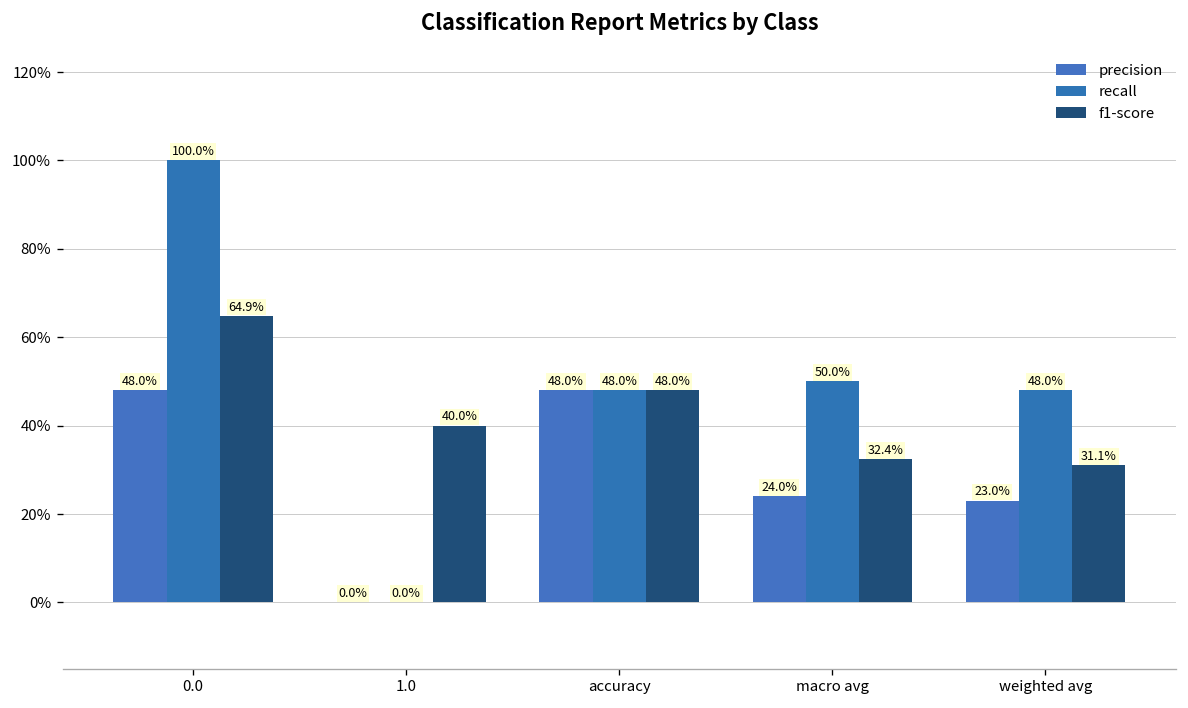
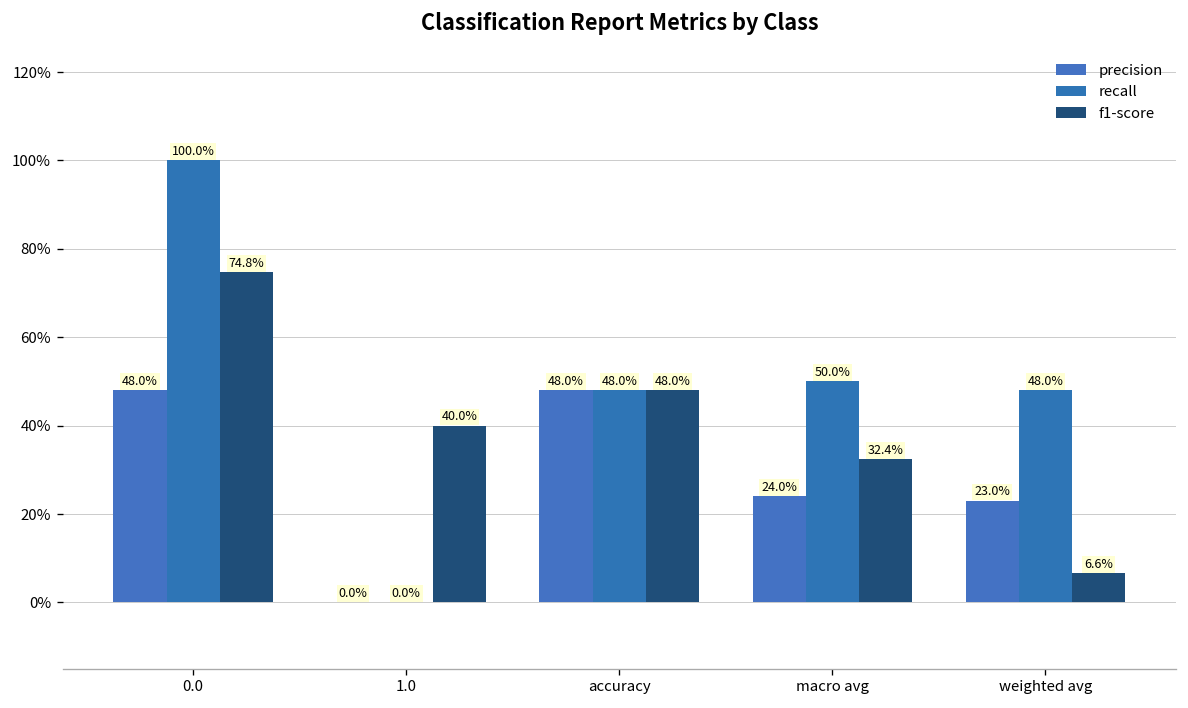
f1-score, 0.0: 64.9% -> 74.8%
f1-score, weighted avg: 31.1% -> 6.6%
